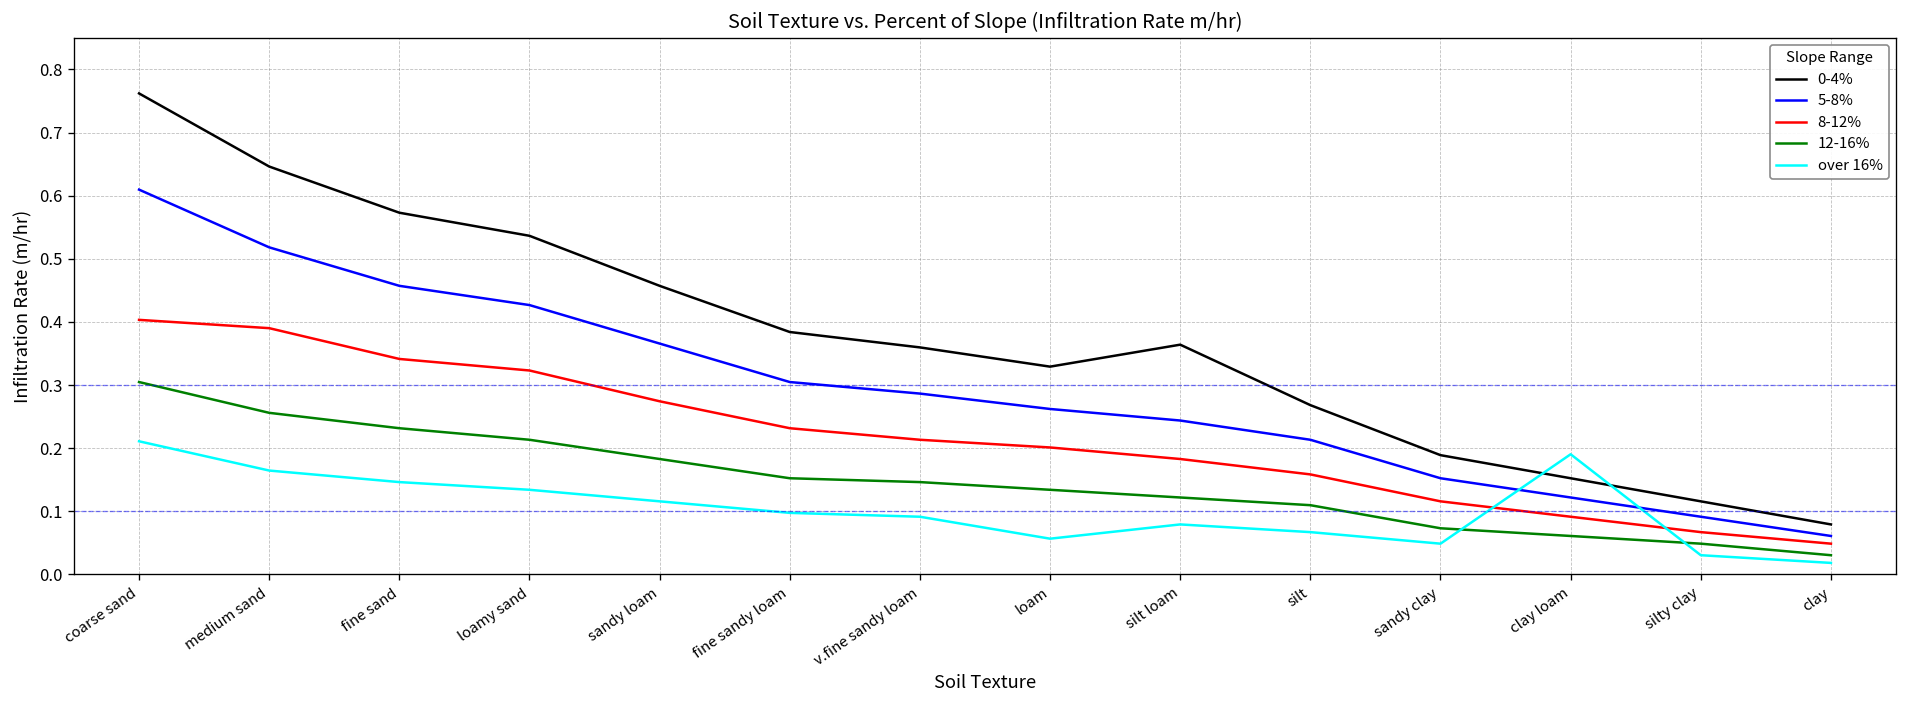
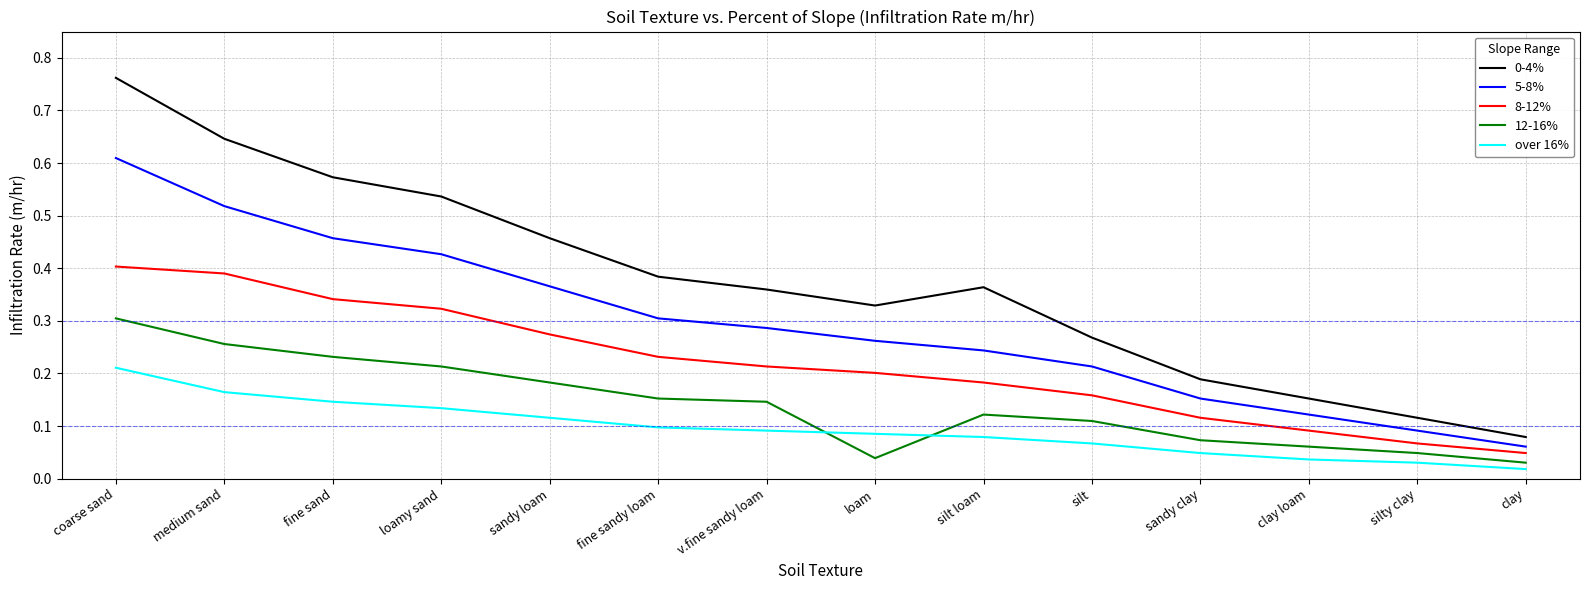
12-16%, loam: 0.13 -> 0.04
over 16%, loam: 0.06 -> 0.09
over 16%, clay loam: 0.19 -> 0.04
